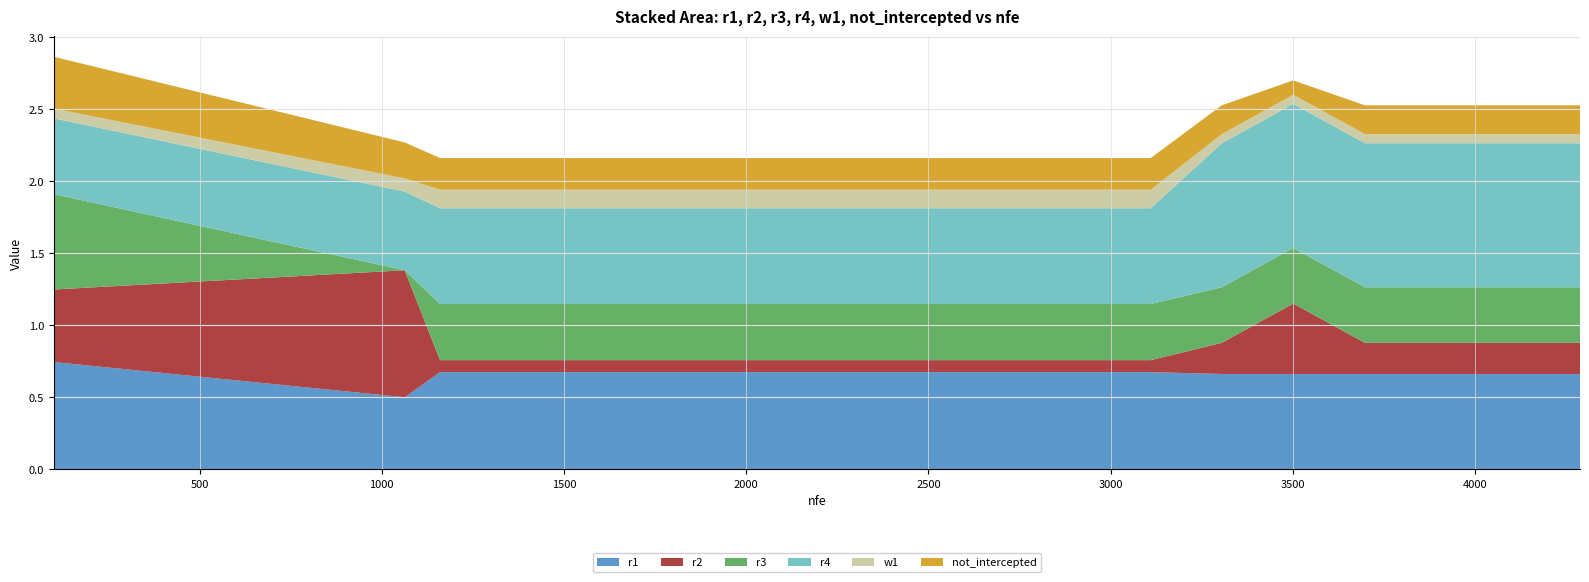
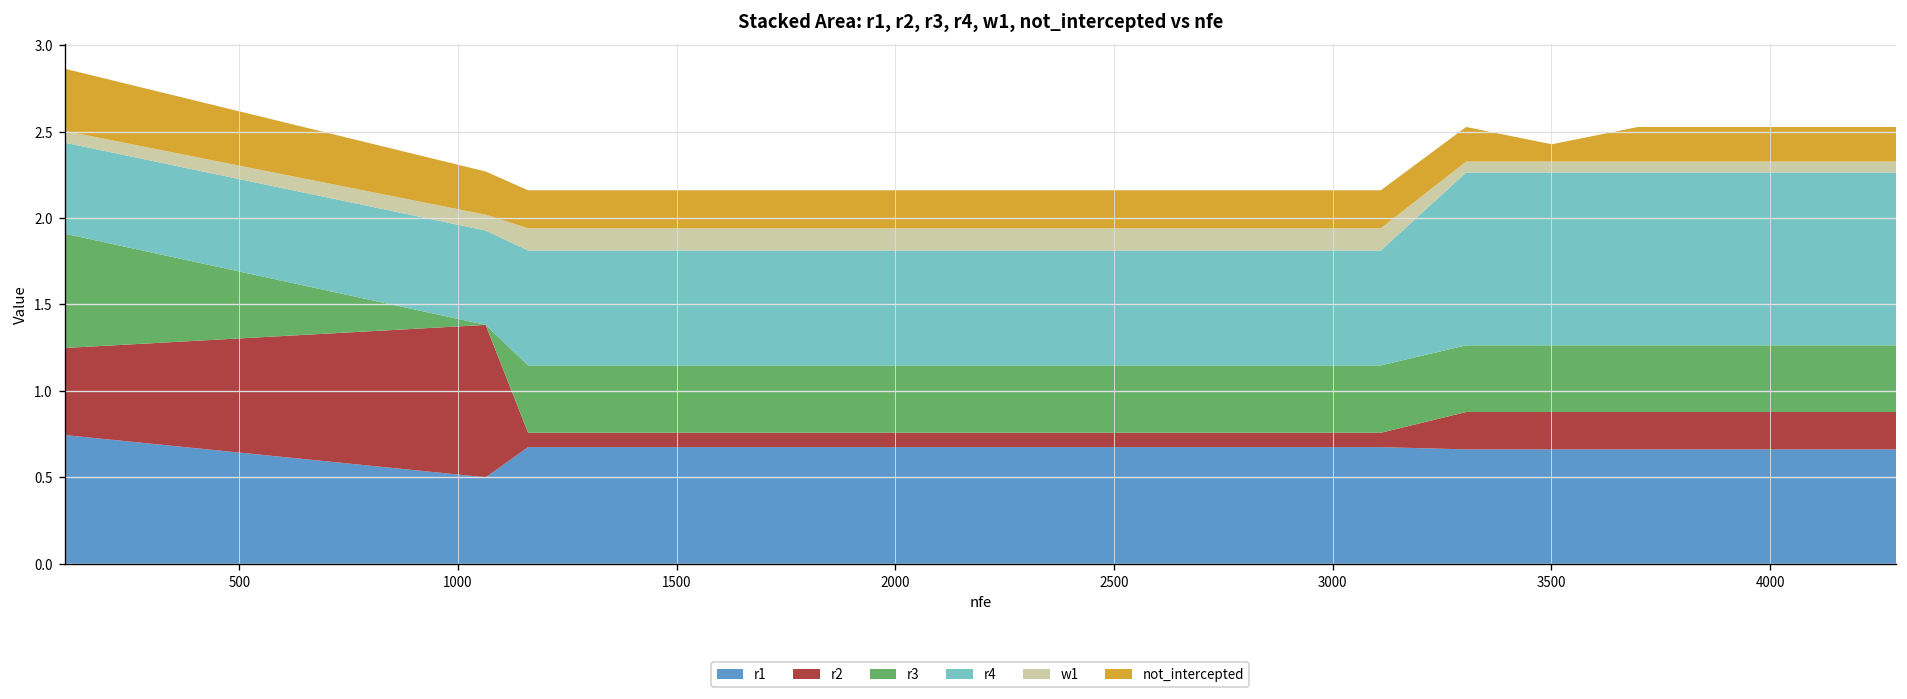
r2, 3500: 0.49 -> 0.22
